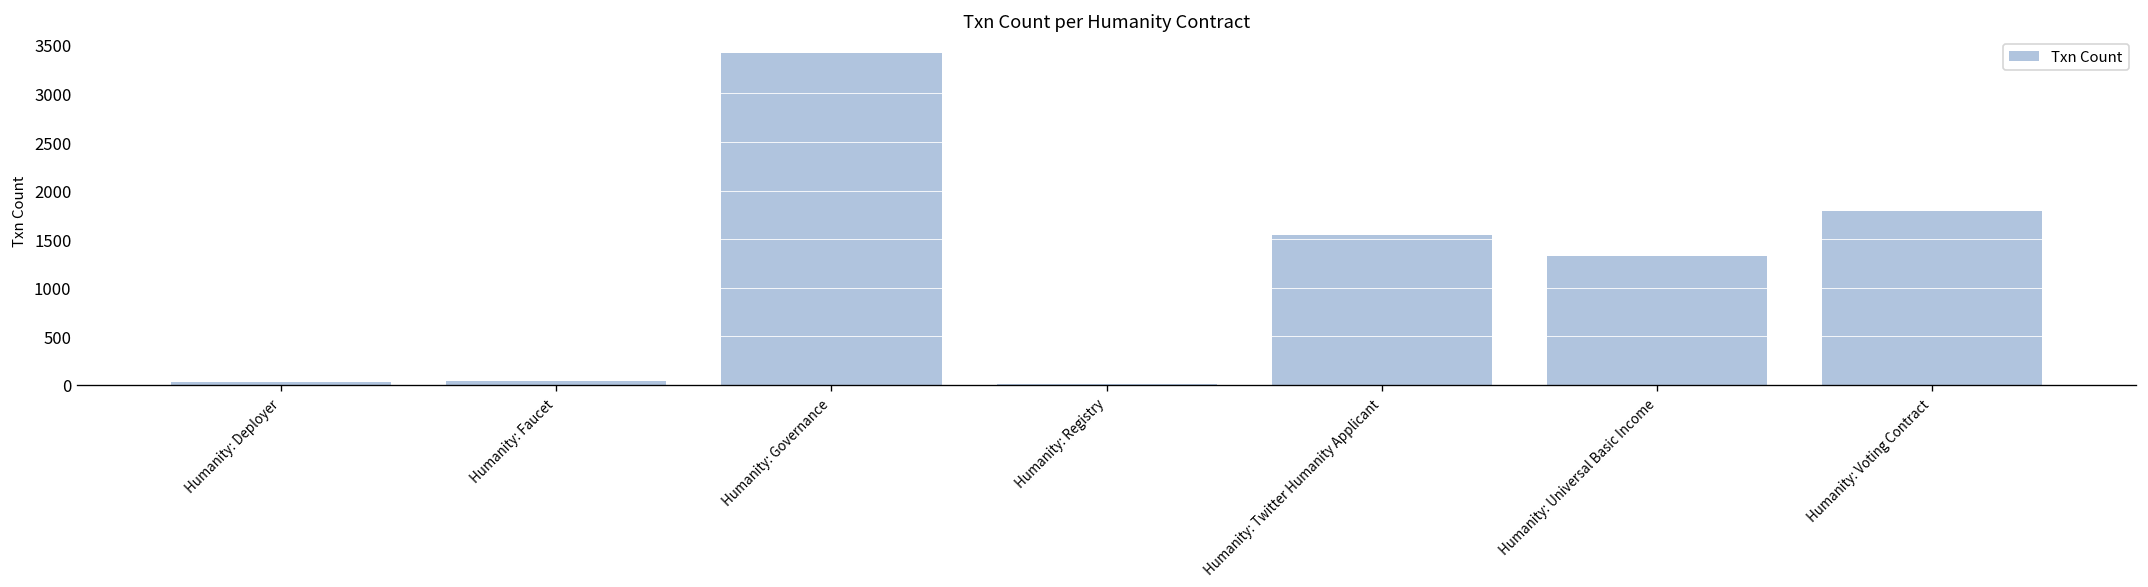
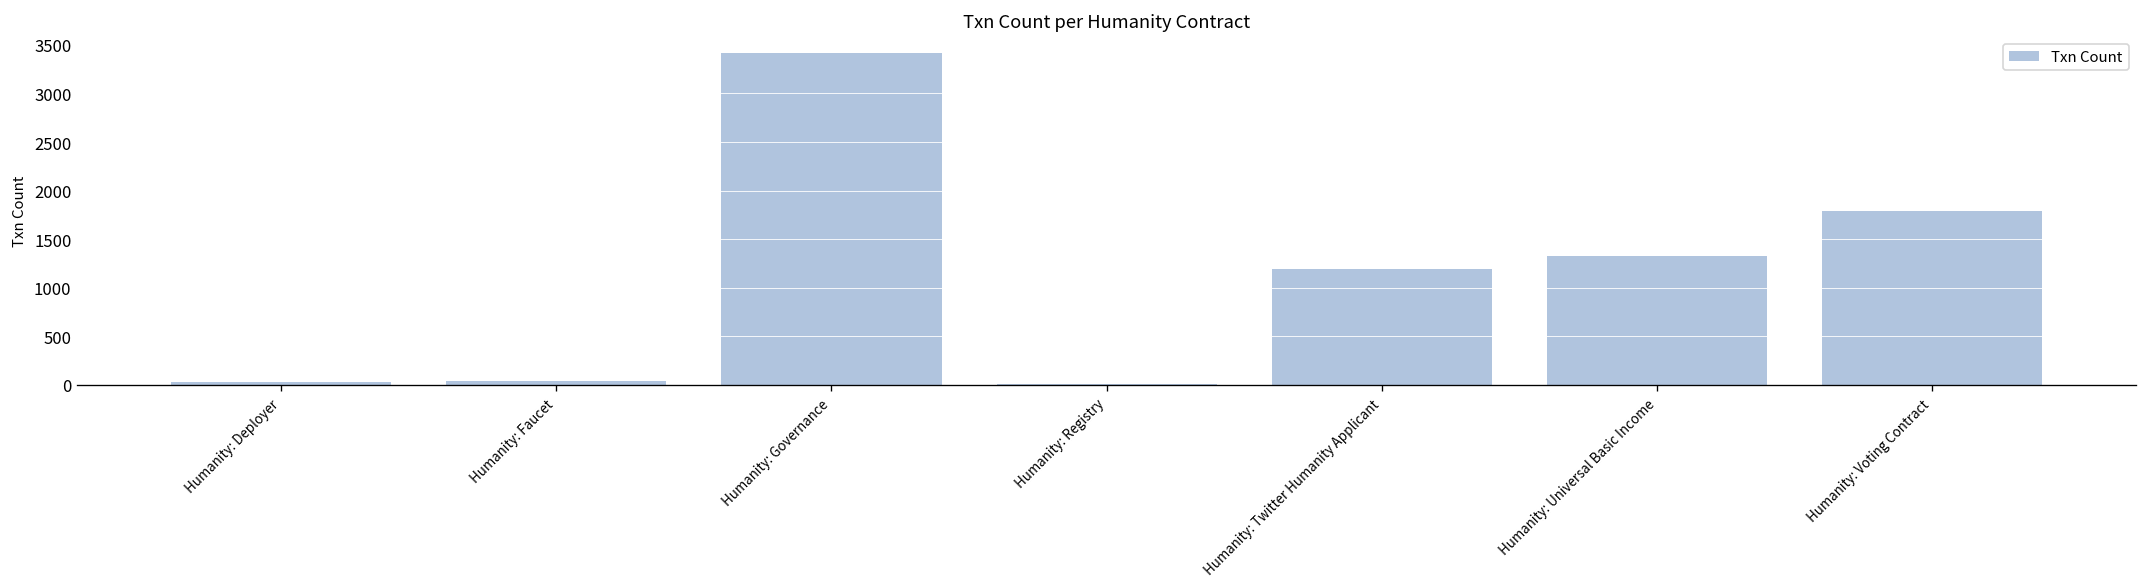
Humanity: Twitter Humanity Applicant: 1500 -> 1200
